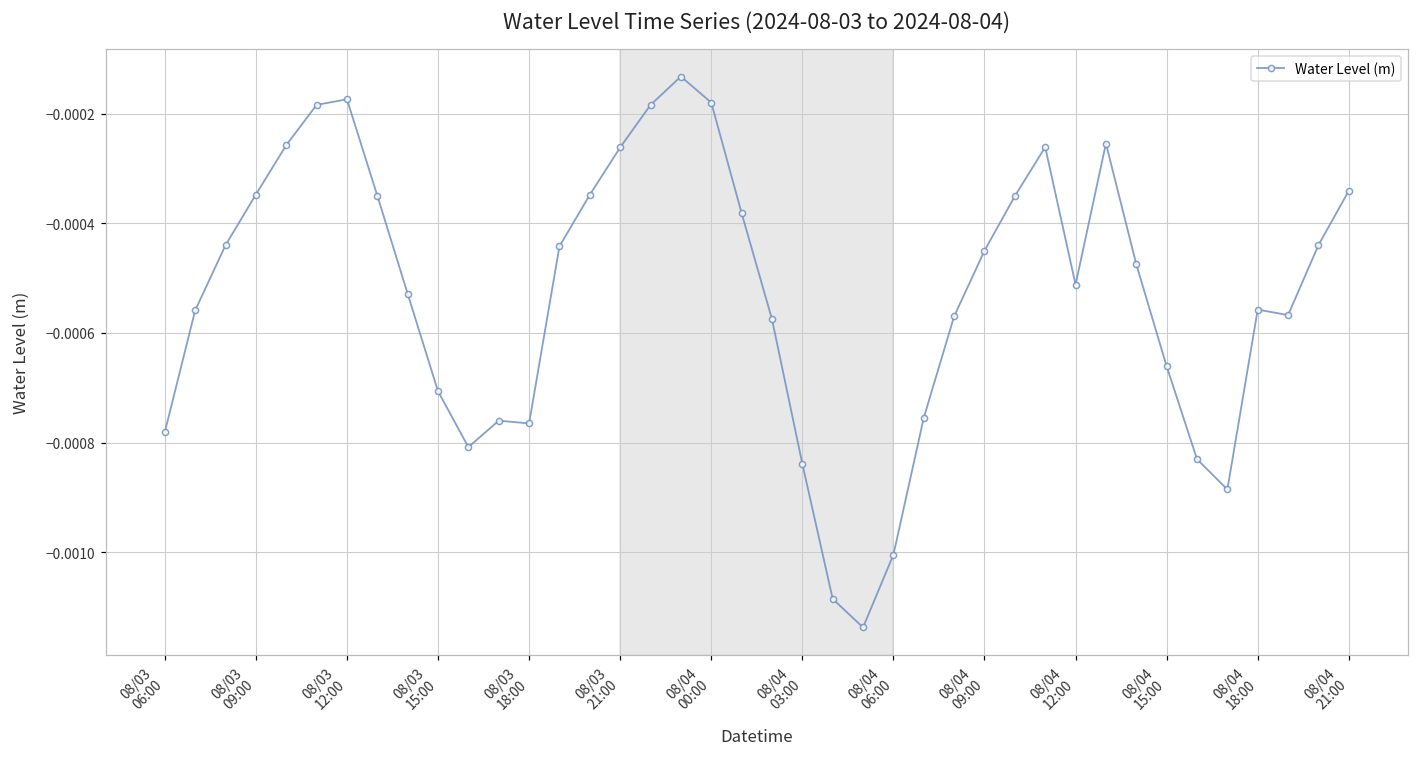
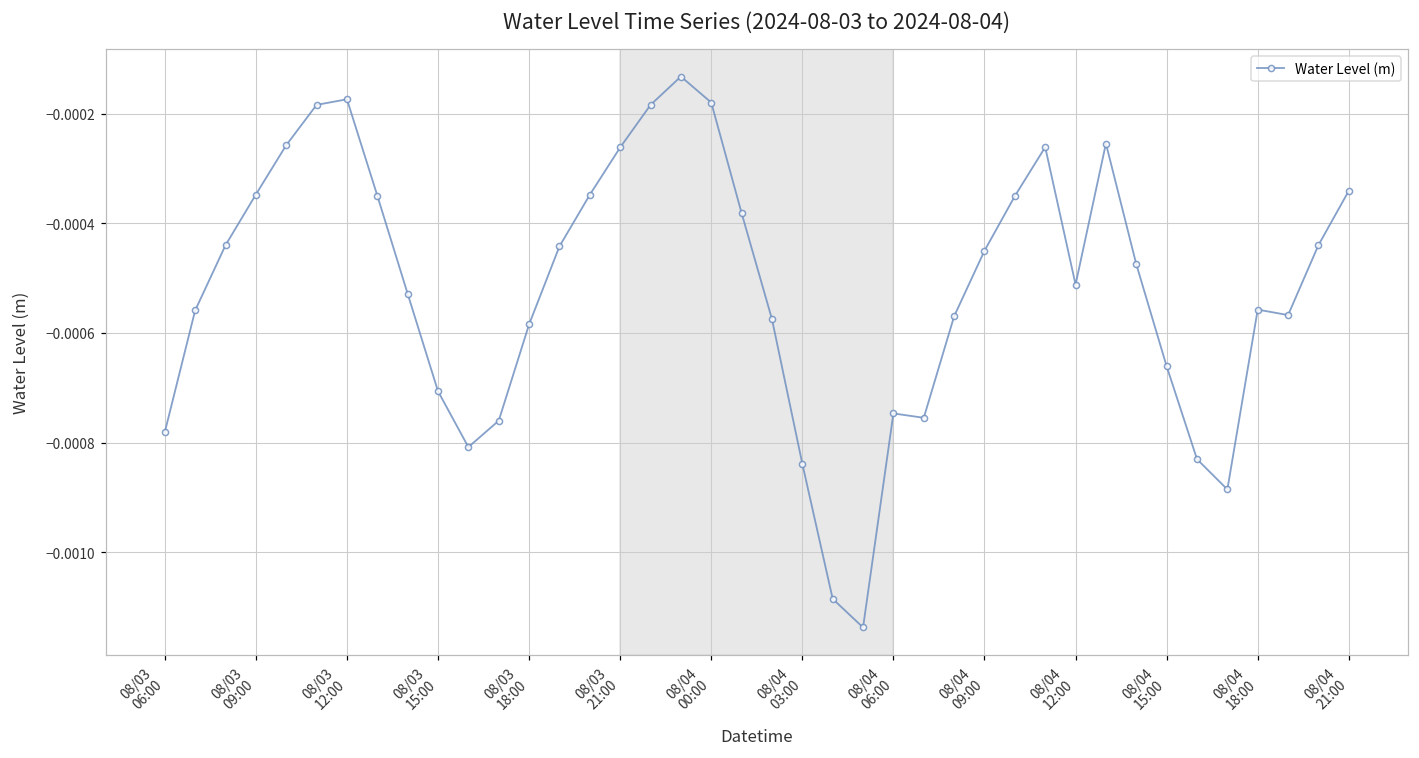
08/03 18:00: -0.00076 -> -0.00058
08/04 06:00: -0.00100 -> -0.00075
